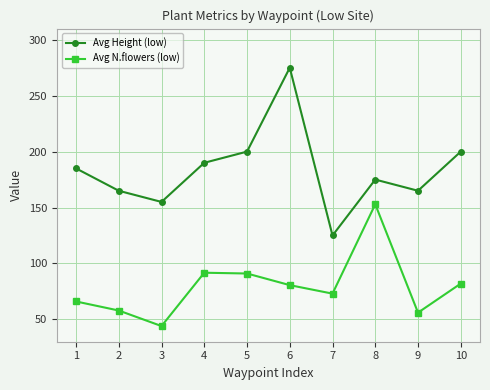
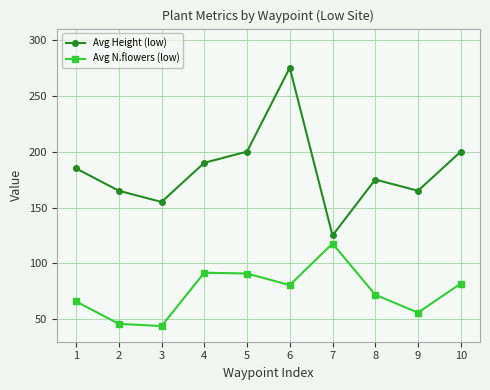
Avg N.flowers (low), 2: 58 -> 46
Avg N.flowers (low), 7: 73 -> 118
Avg N.flowers (low), 8: 153 -> 72
